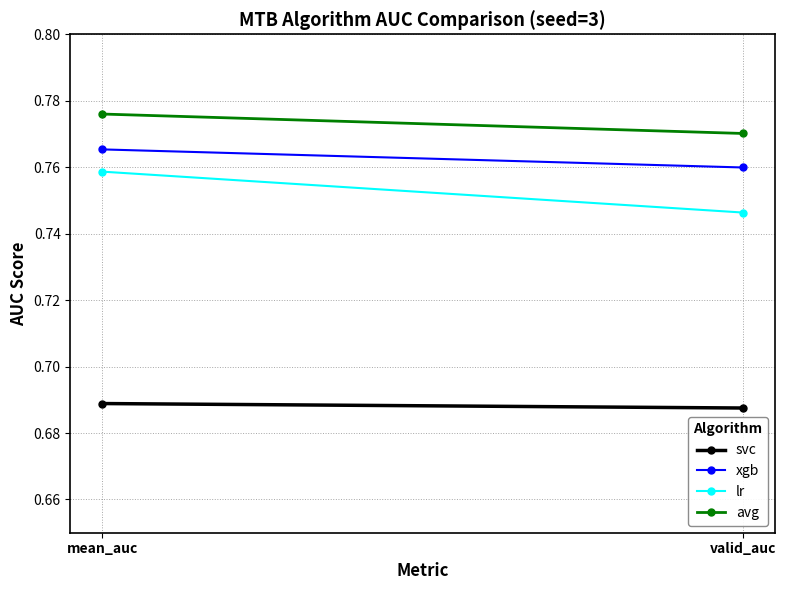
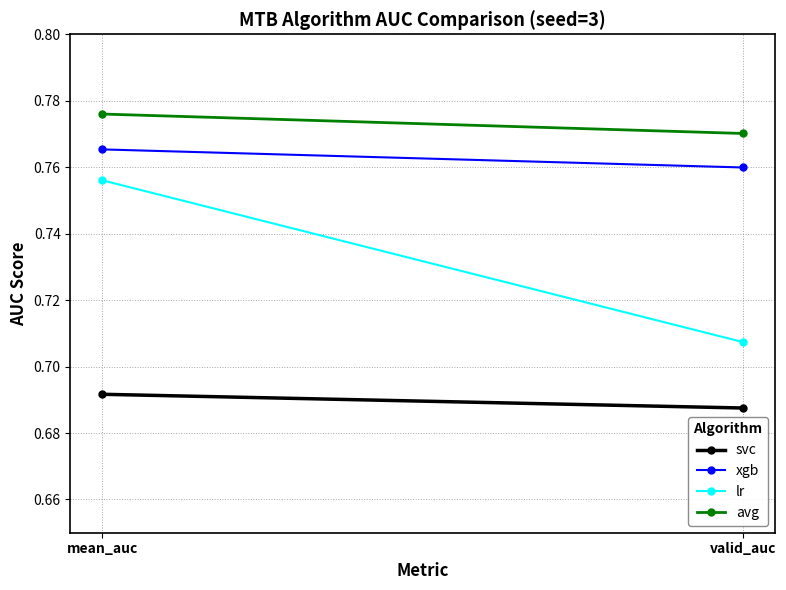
svc, mean_auc: 0.689 -> 0.692
lr, mean_auc: 0.759 -> 0.756
lr, valid_auc: 0.746 -> 0.707
